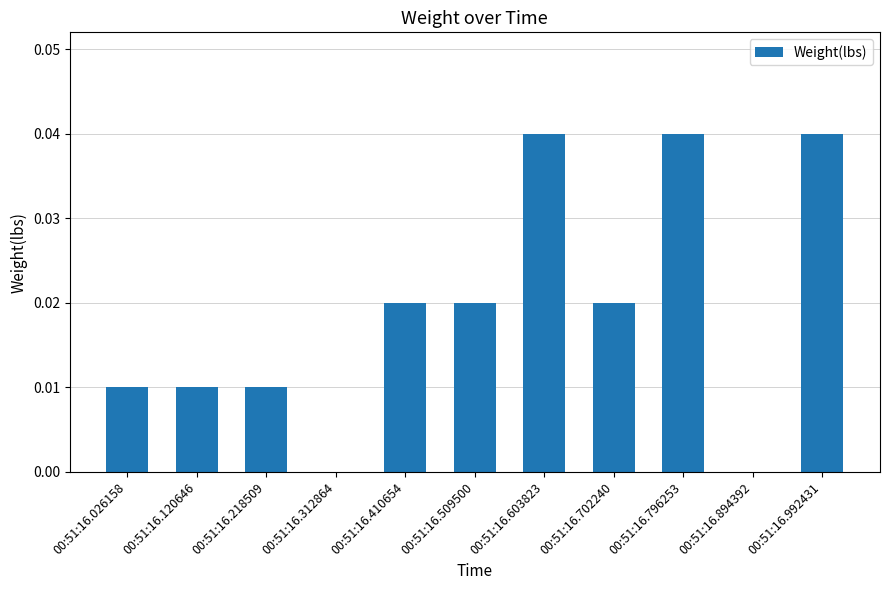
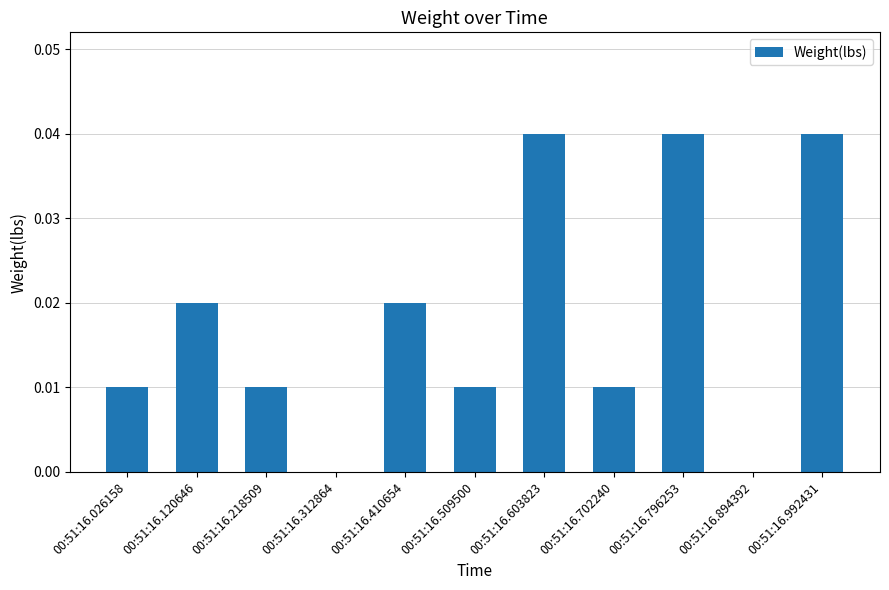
00:51:16.120646: 0.01 -> 0.02
00:51:16.509500: 0.02 -> 0.01
00:51:16.702240: 0.02 -> 0.01
